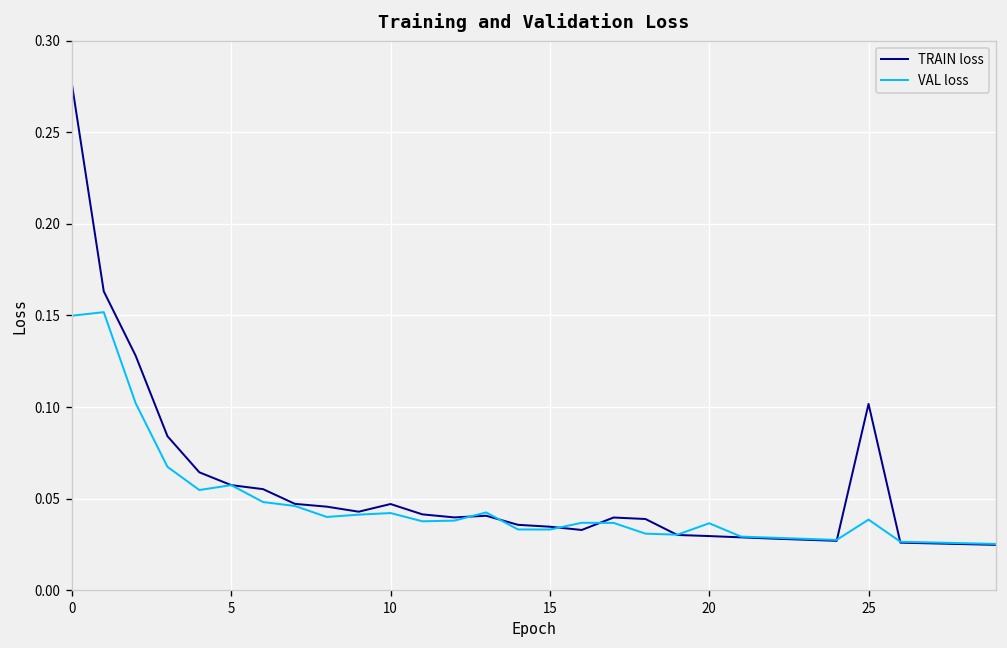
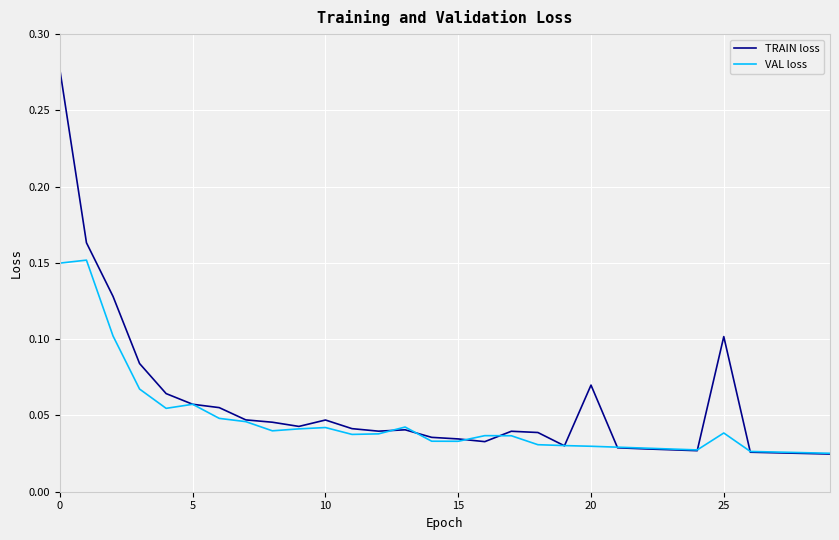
TRAIN loss, 20: 0.030 -> 0.070
VAL loss, 20: 0.037 -> 0.030
